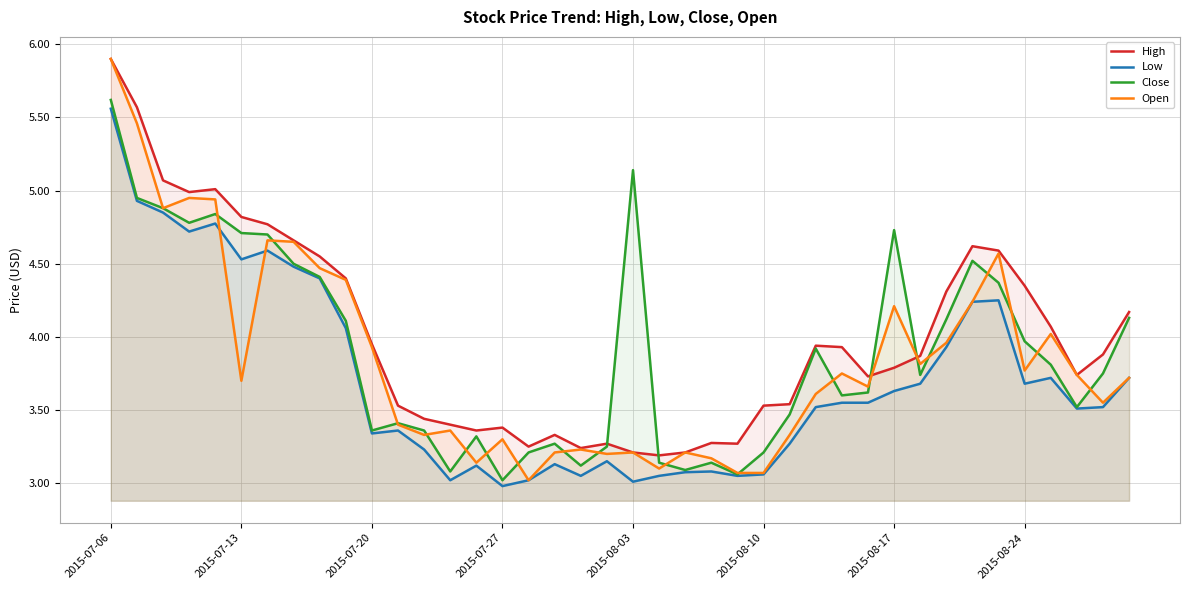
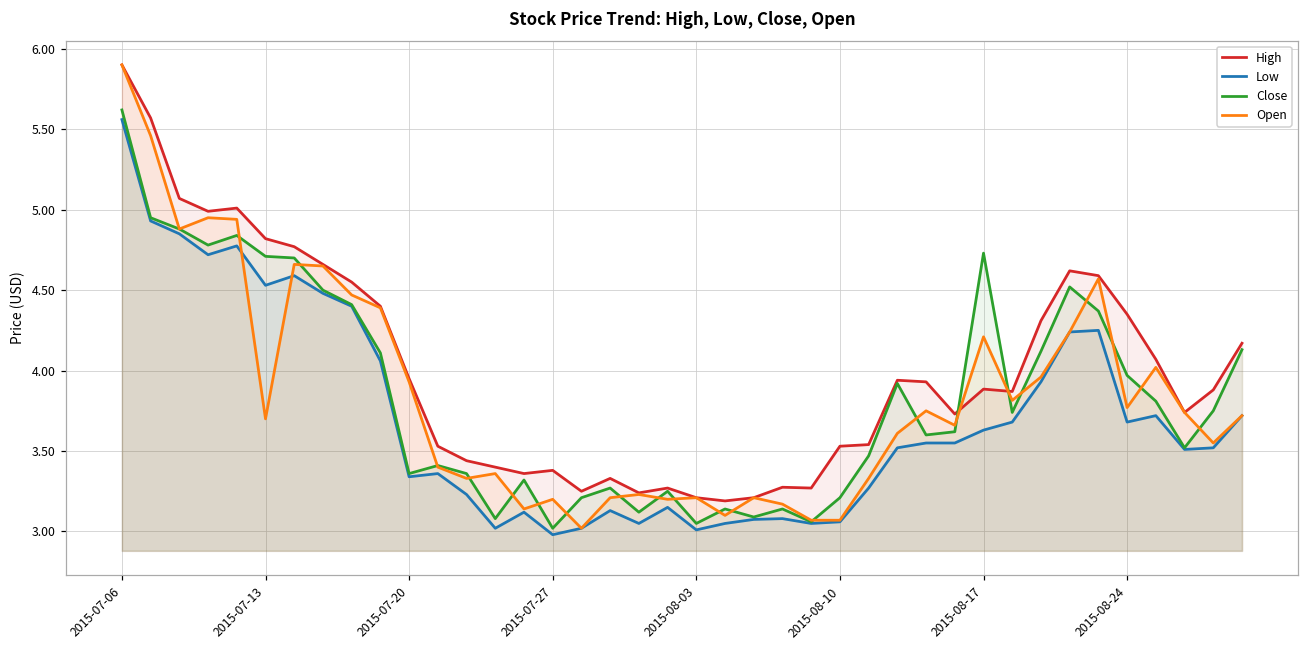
Open, 2015-07-27: 3.3 -> 3.2
Close, 2015-08-03: 5.14 -> 3.05
High, 2015-08-17: 3.79 -> 3.89
